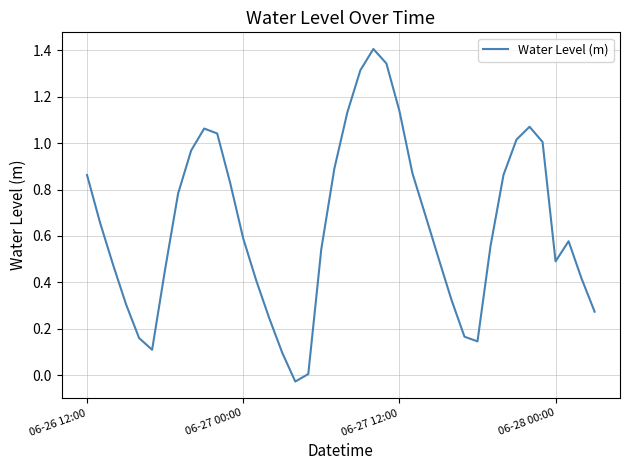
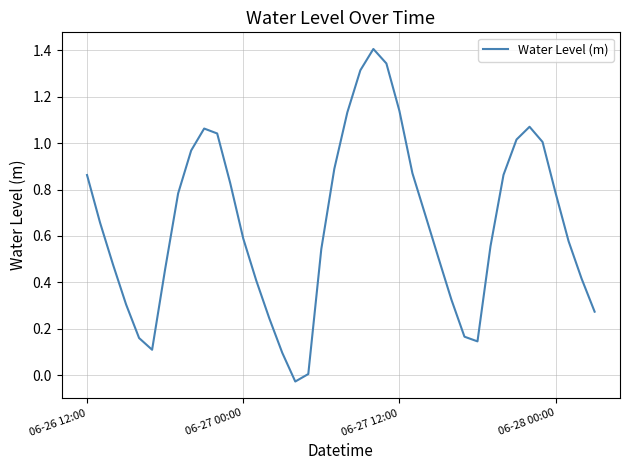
06-28 00:00: 0.49 -> 0.79
